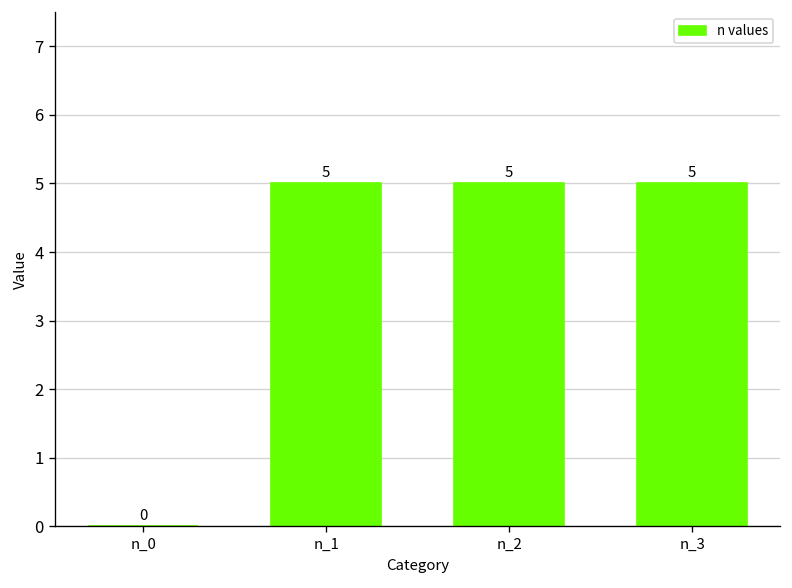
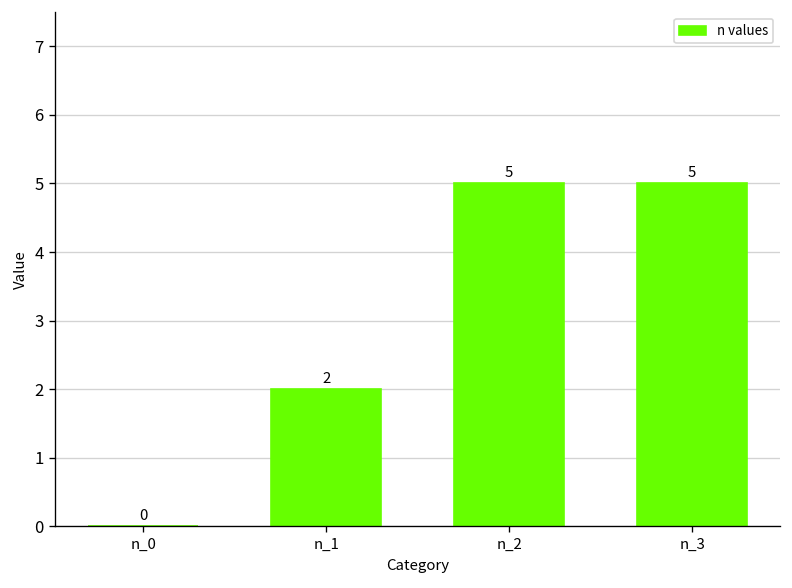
n_1: 5 -> 2
